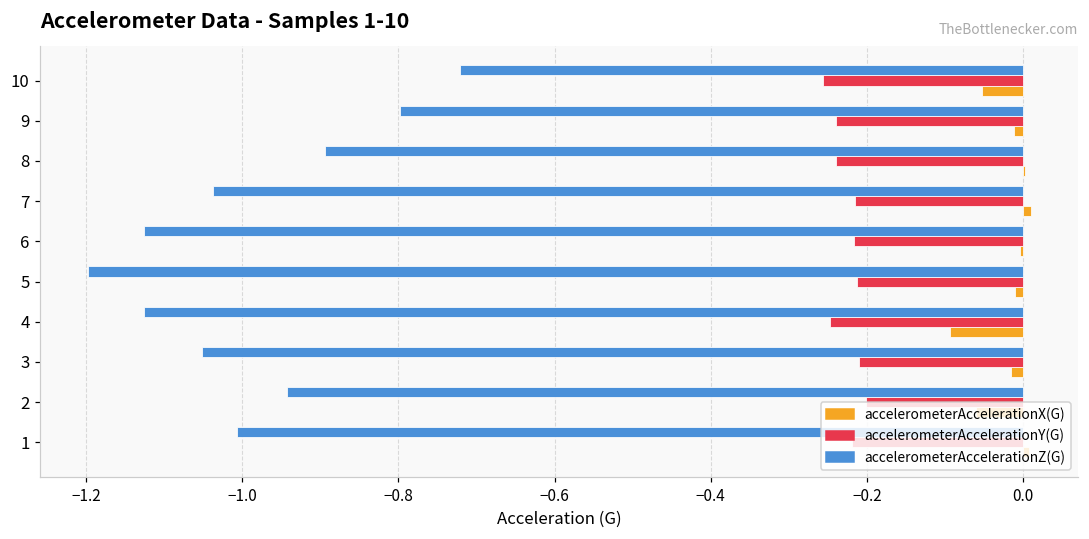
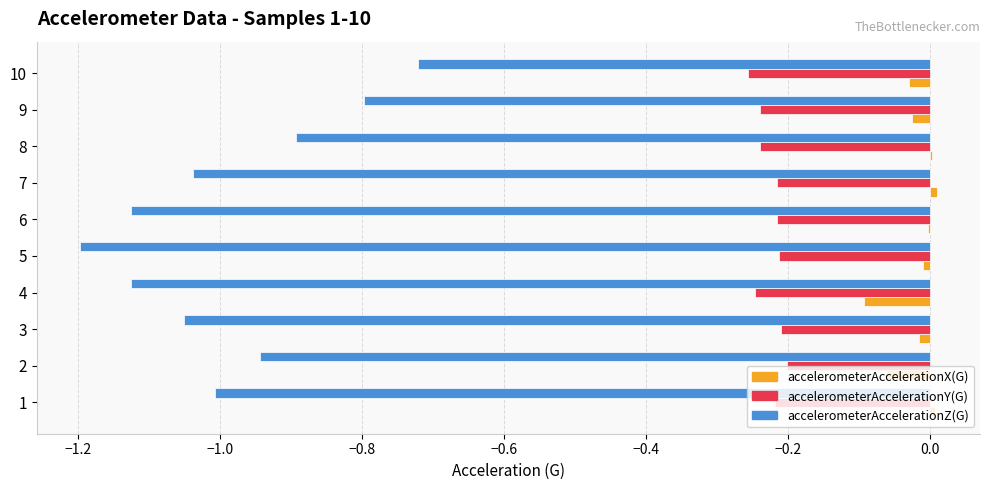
accelerometerAccelerationX(G), 10: -0.05 -> -0.03
accelerometerAccelerationX(G), 9: -0.01 -> -0.03
